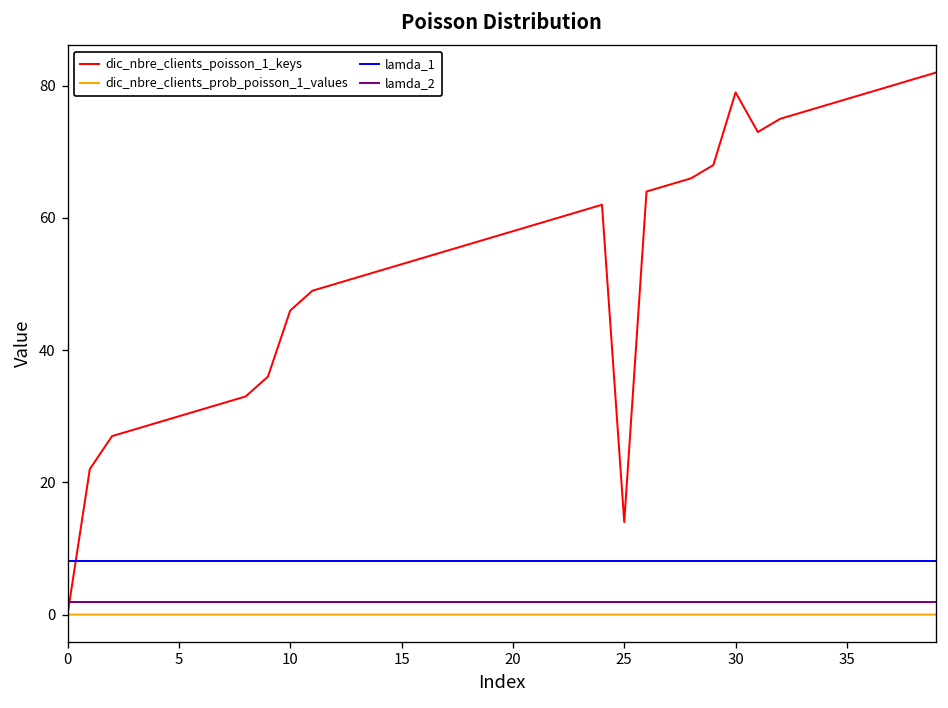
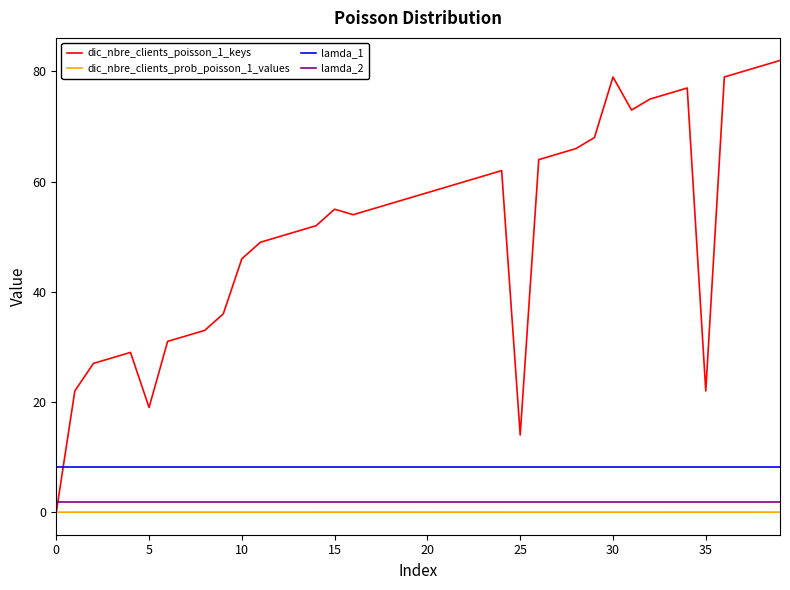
dic_nbre_clients_poisson_1_keys, 5: 30 -> 19
dic_nbre_clients_poisson_1_keys, 15: 53 -> 55
dic_nbre_clients_poisson_1_keys, 35: 78 -> 22
